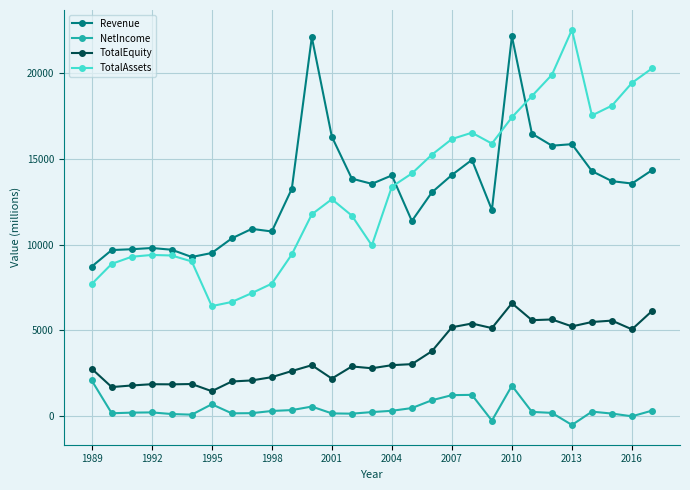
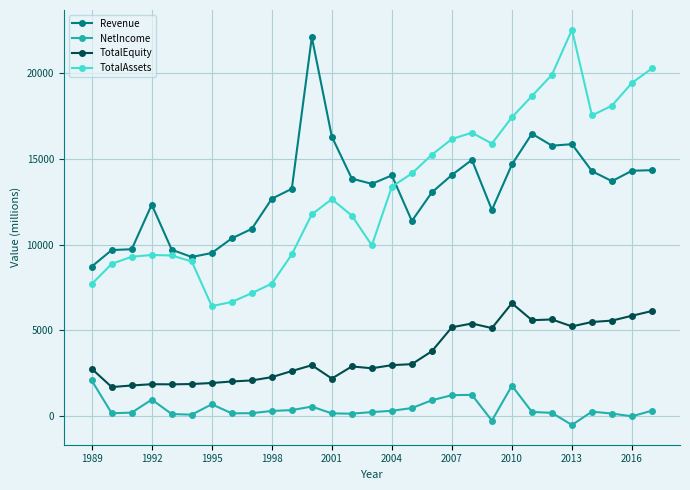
Revenue, 1992: 9800 -> 12300
NetIncome, 1992: 200 -> 1000
TotalEquity, 1995: 1400 -> 1900
Revenue, 1998: 10800 -> 12700
Revenue, 2010: 22200 -> 14700
Revenue, 2016: 13600 -> 14300
TotalEquity, 2016: 5100 -> 5900
